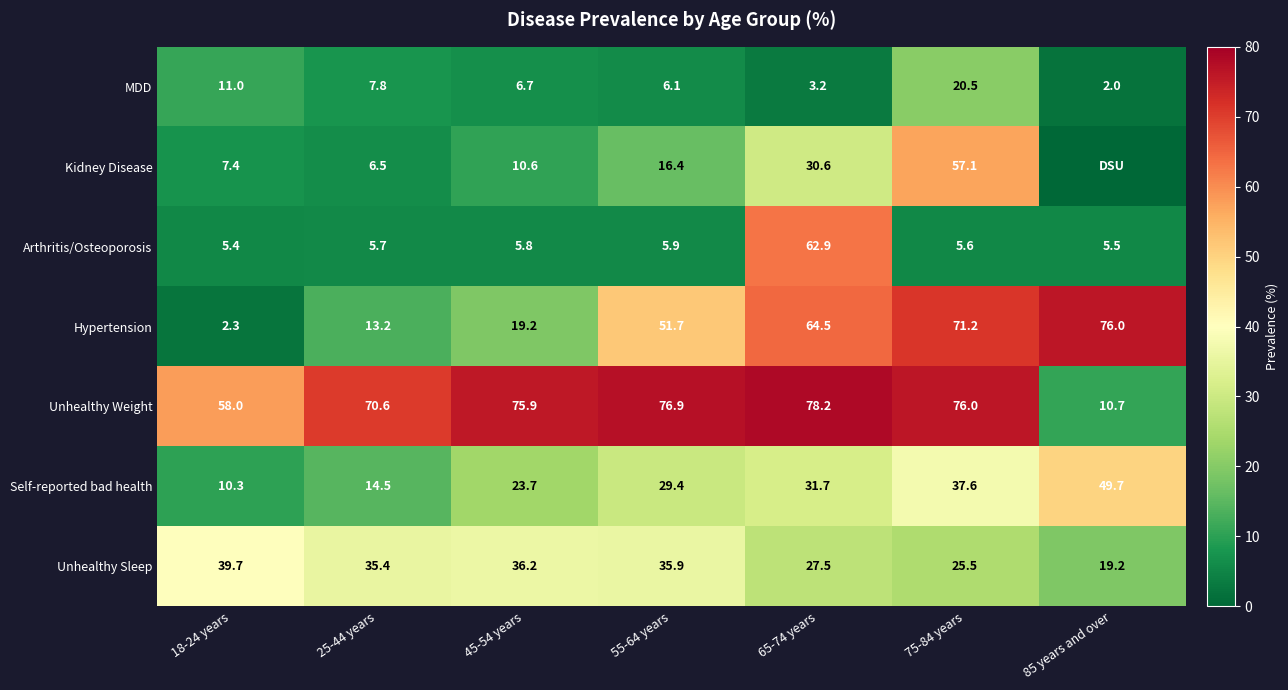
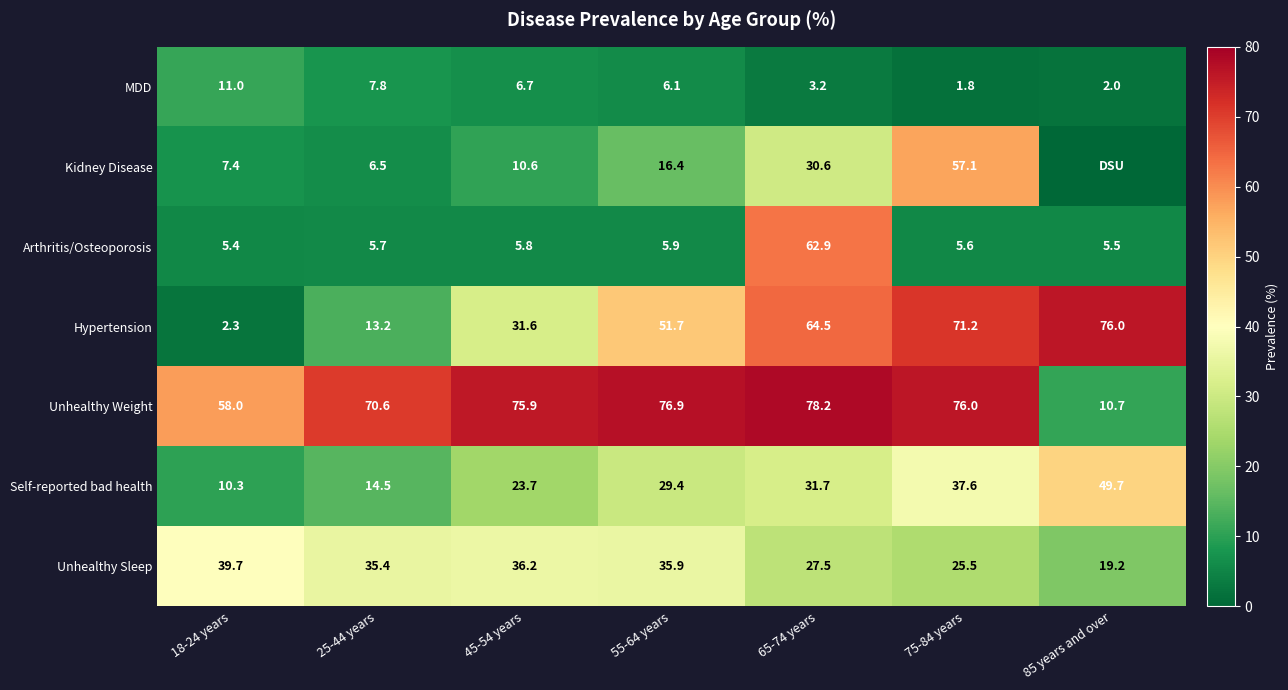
MDD, 75-84 years: 20.5 -> 1.8
Hypertension, 45-54 years: 19.2 -> 31.6
